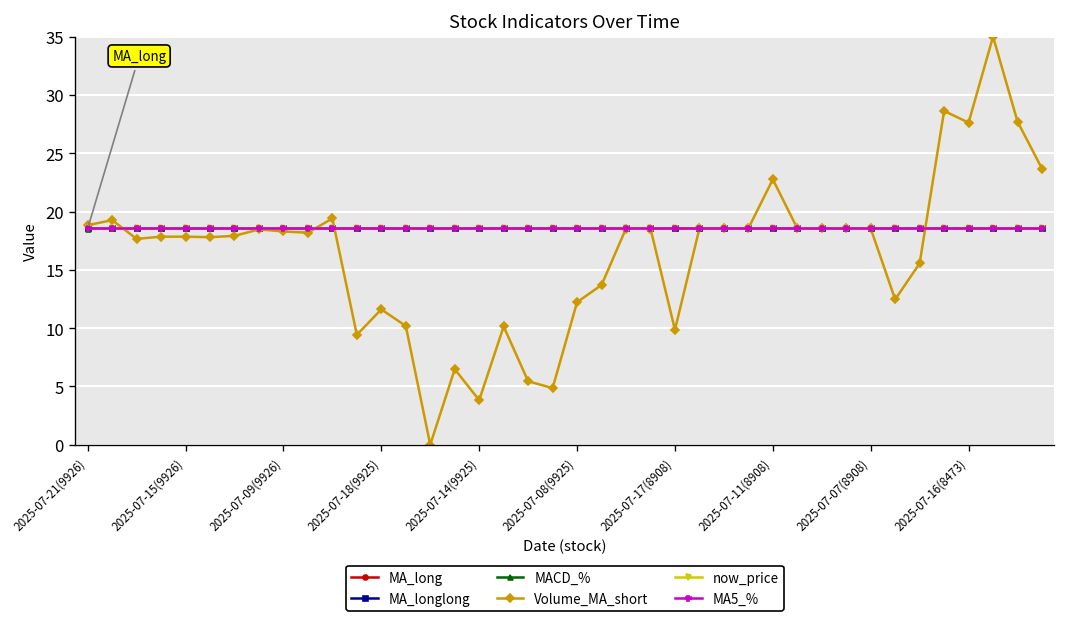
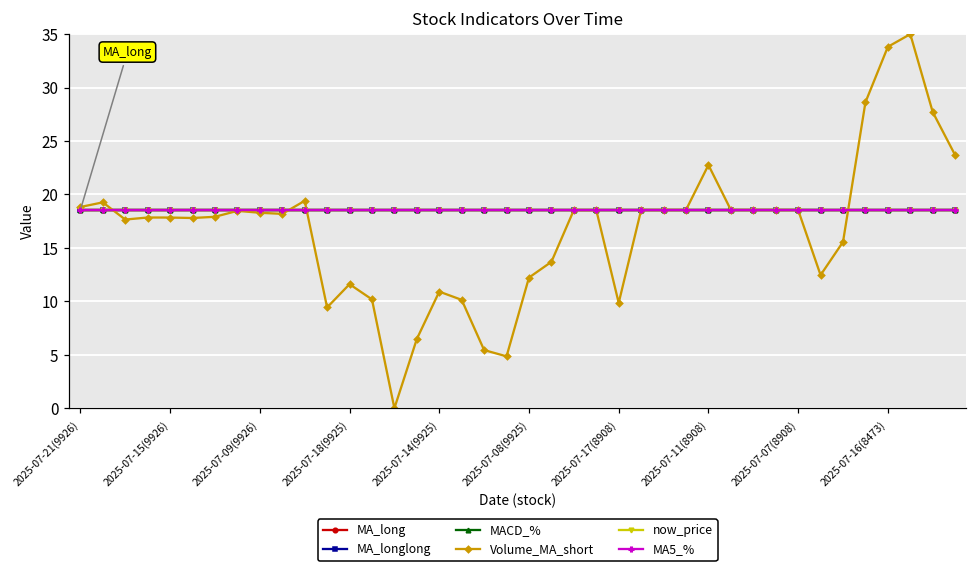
Volume_MA_short, 2025-07-14(9925): 4 -> 11
Volume_MA_short, 2025-07-16(8473): 28 -> 34
